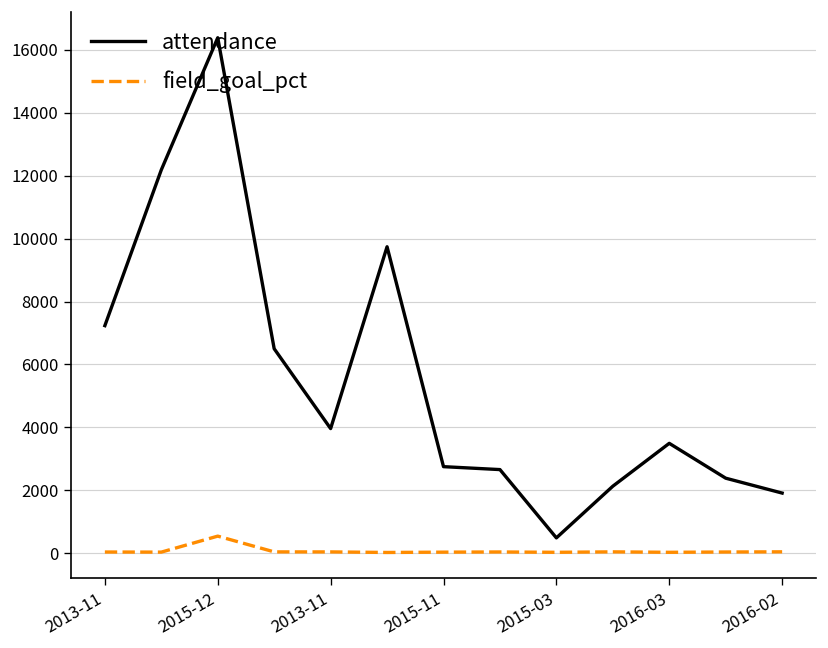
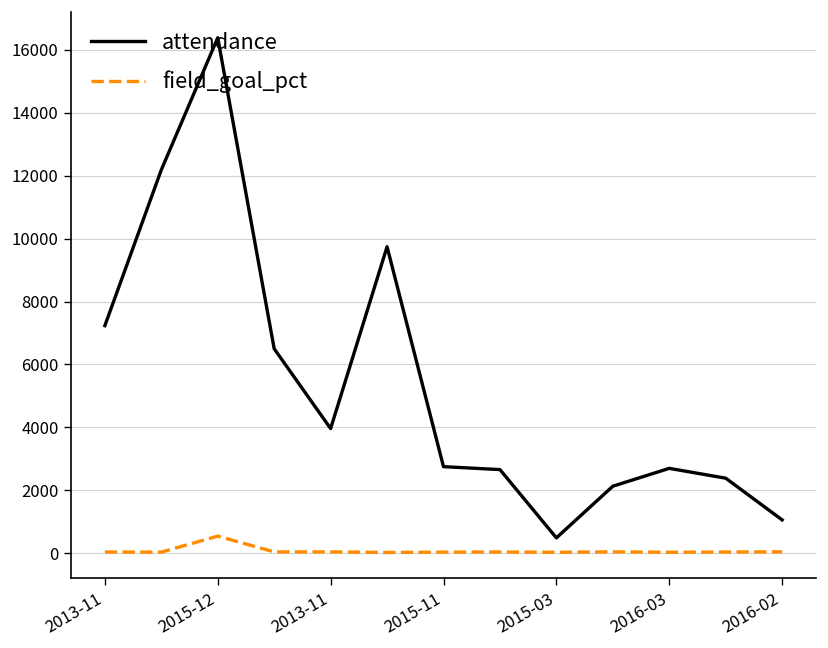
attendance, 2016-03: 3500 -> 2700
attendance, 2016-02: 1900 -> 1100
